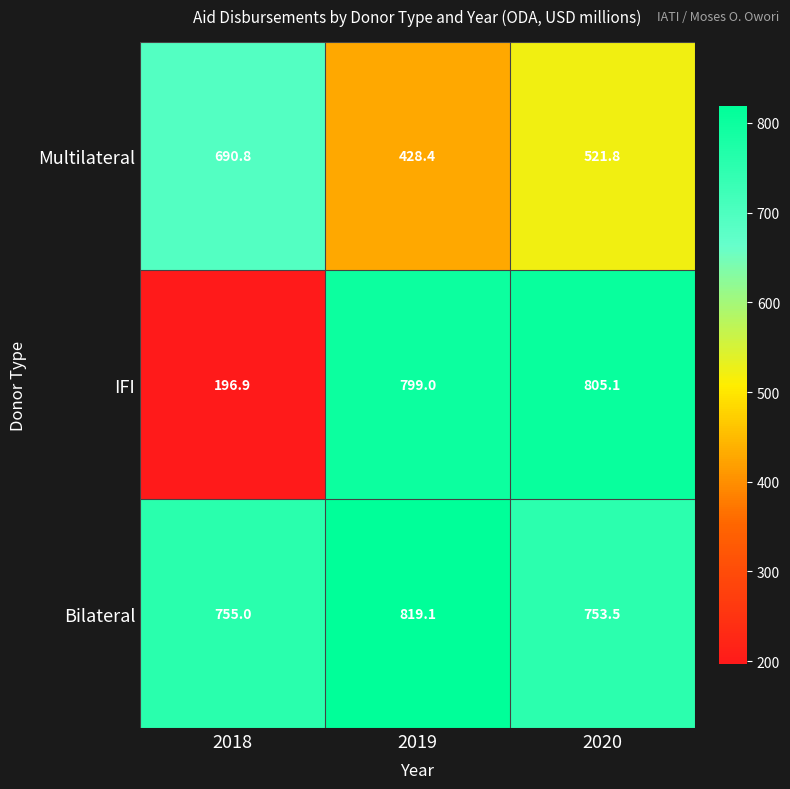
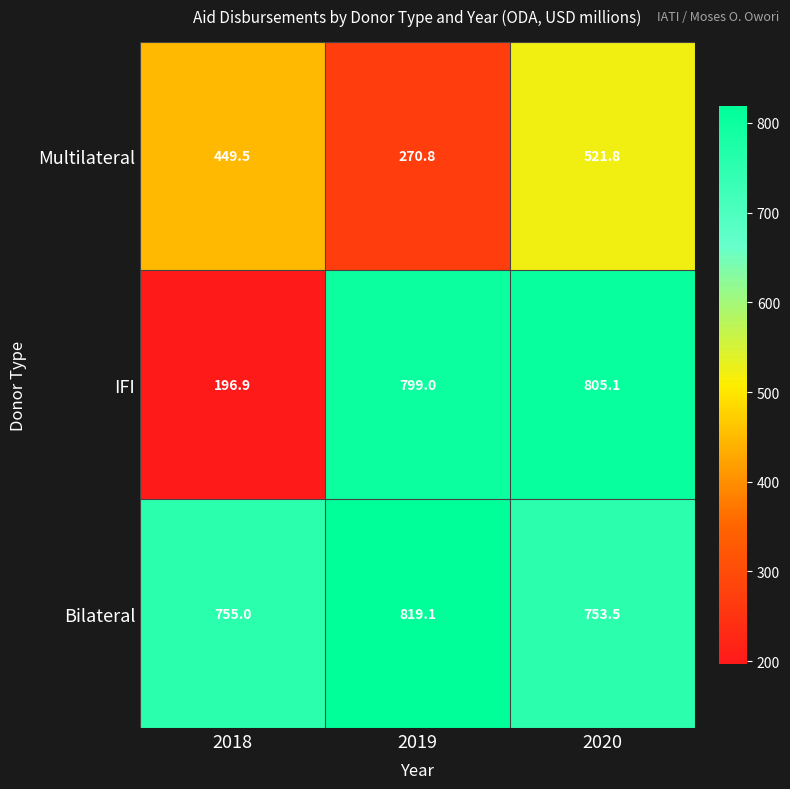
Multilateral, 2018: 690.8 -> 449.5
Multilateral, 2019: 428.4 -> 270.8
